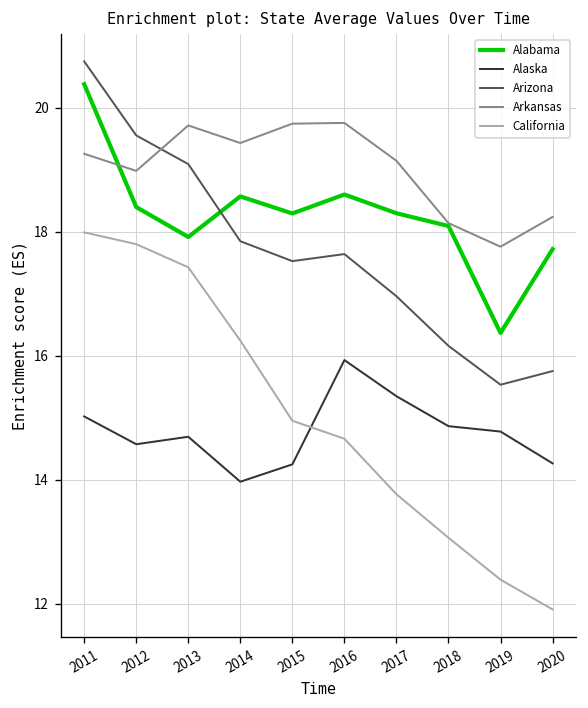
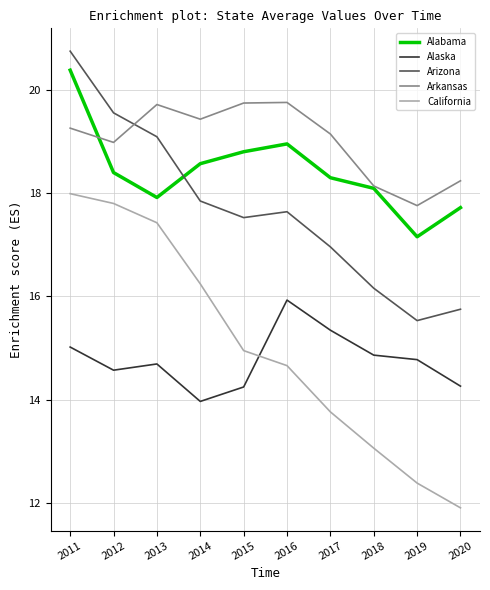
Alabama, 2015: 18.3 -> 18.8
Alabama, 2016: 18.6 -> 19.0
Alabama, 2019: 16.4 -> 17.2
